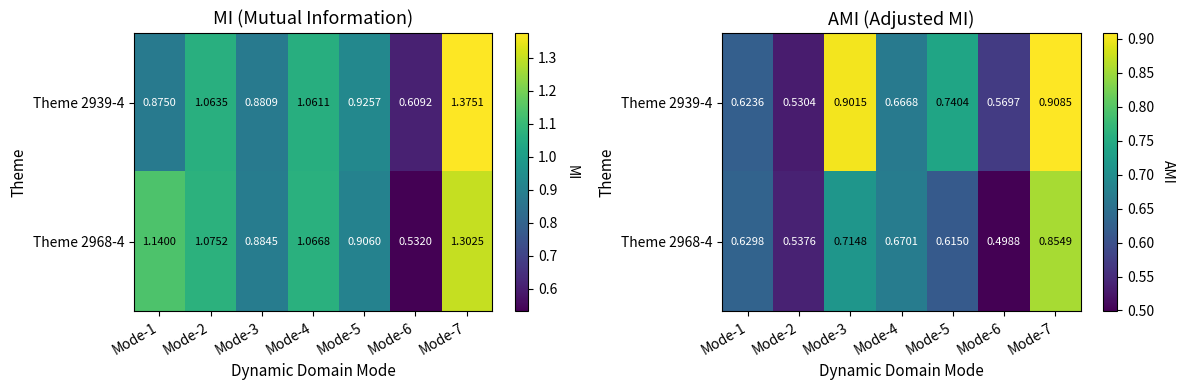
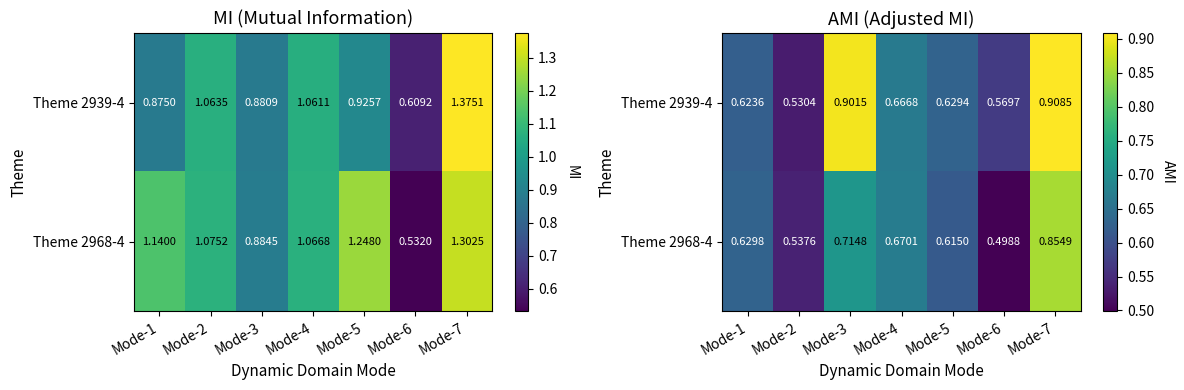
MI (Mutual Information), Theme 2968-4, Mode-5: 0.9060 -> 1.2480
AMI (Adjusted MI), Theme 2939-4, Mode-5: 0.7404 -> 0.6294
